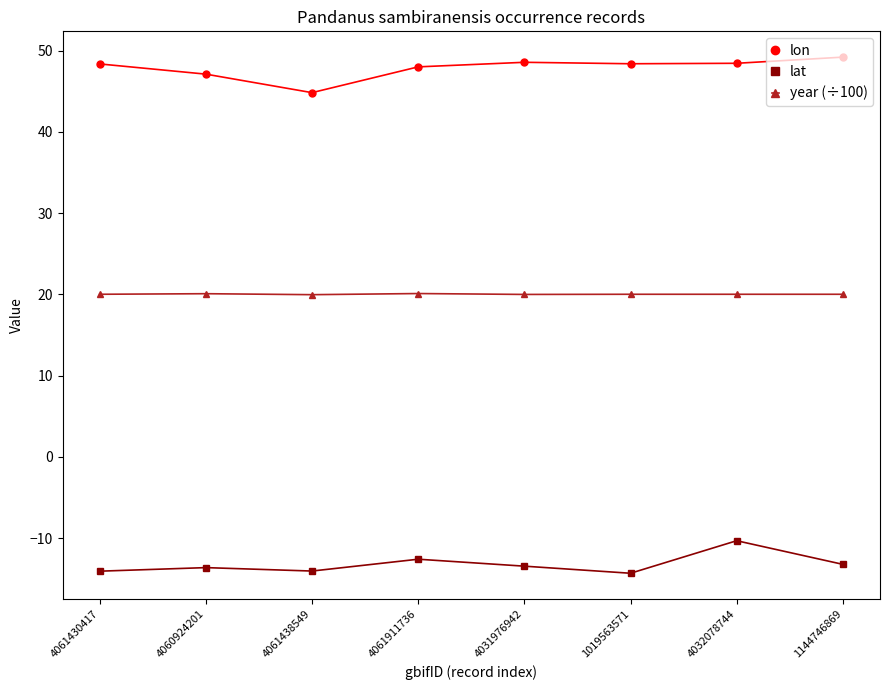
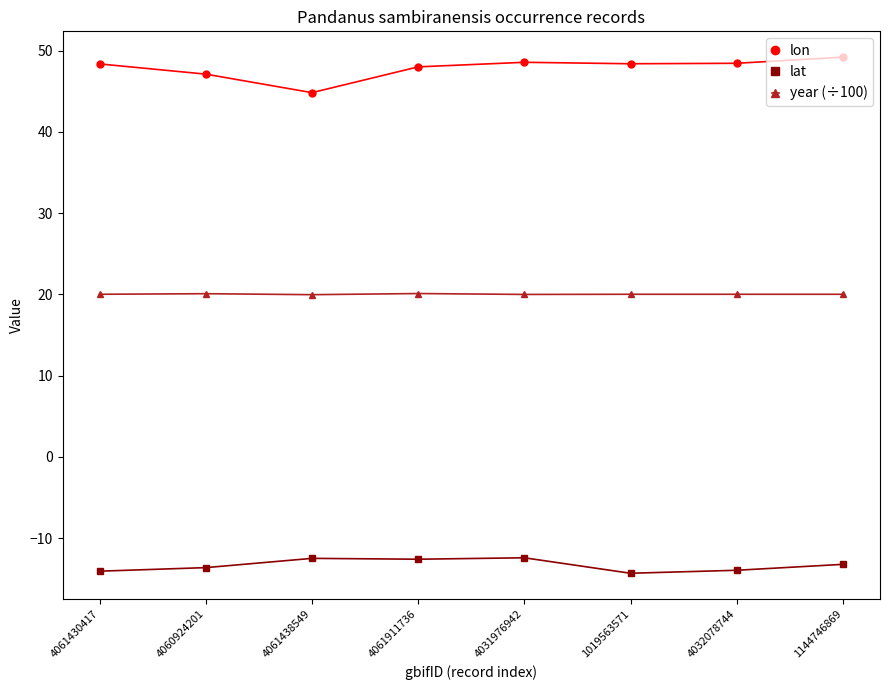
lat, 4061438549: -14 -> -13
lat, 4031976942: -13 -> -12
lat, 4032078744: -10 -> -14
